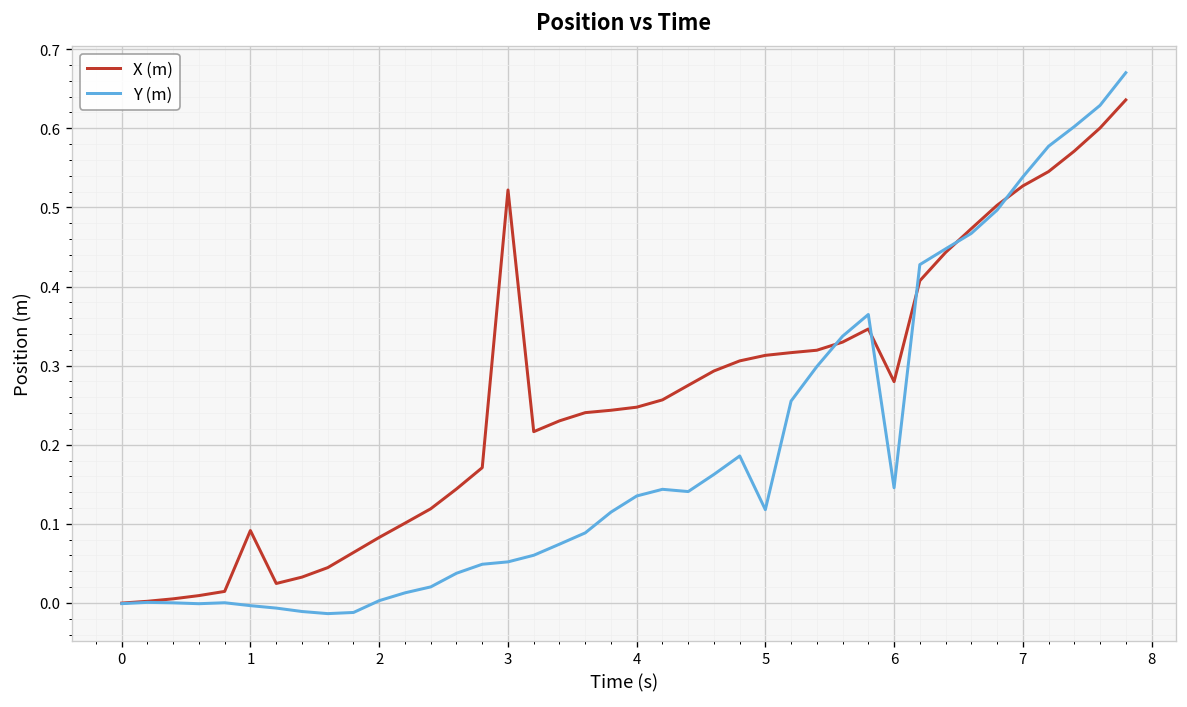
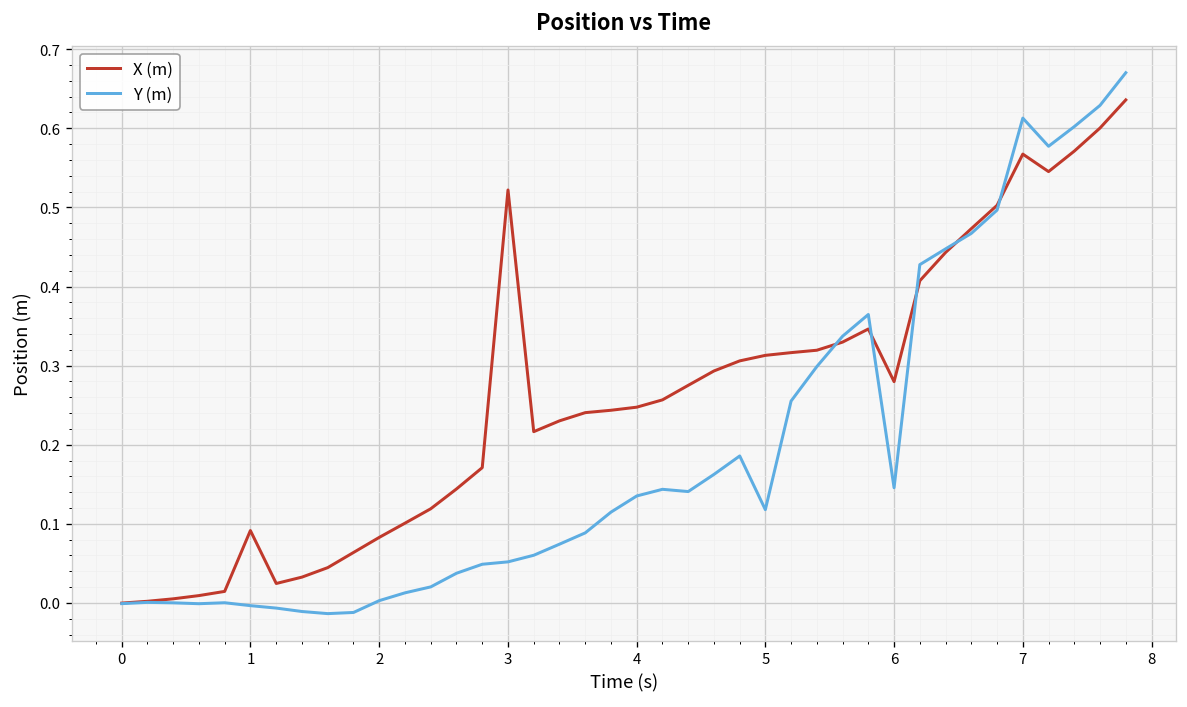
X (m), 7: 0.53 -> 0.57
Y (m), 7: 0.54 -> 0.61
